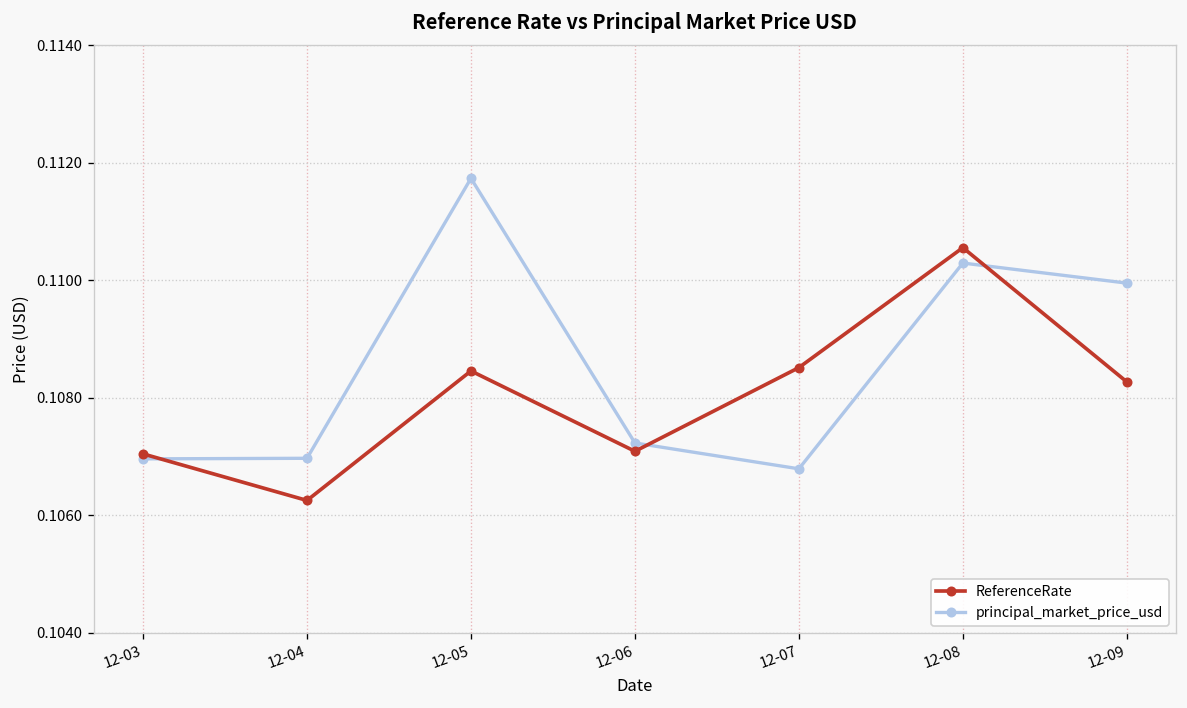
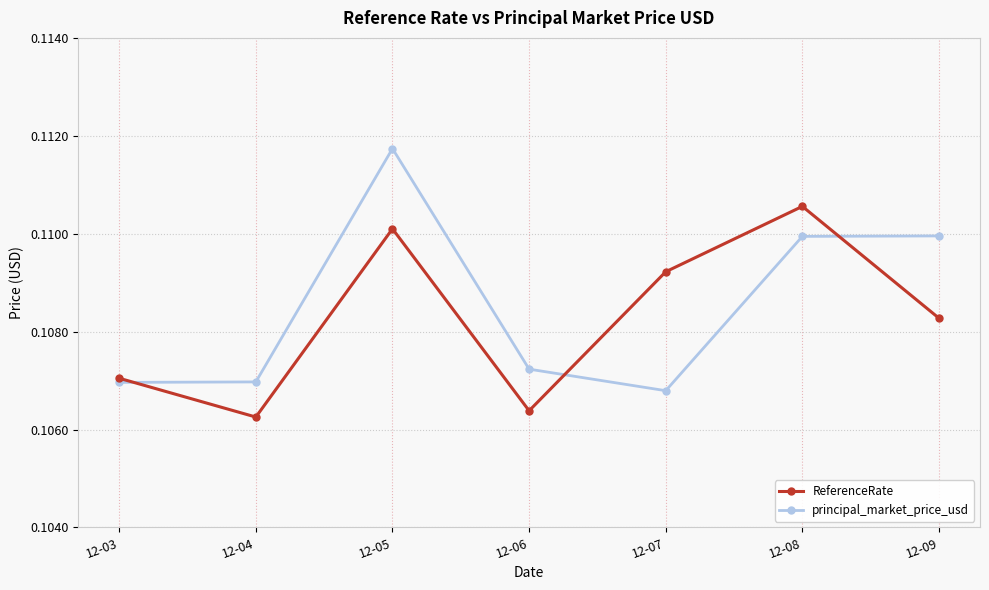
ReferenceRate, 12-05: 0.1085 -> 0.1101
ReferenceRate, 12-06: 0.1071 -> 0.1064
ReferenceRate, 12-07: 0.1085 -> 0.1092
principal_market_price_usd, 12-08: 0.1103 -> 0.1099
